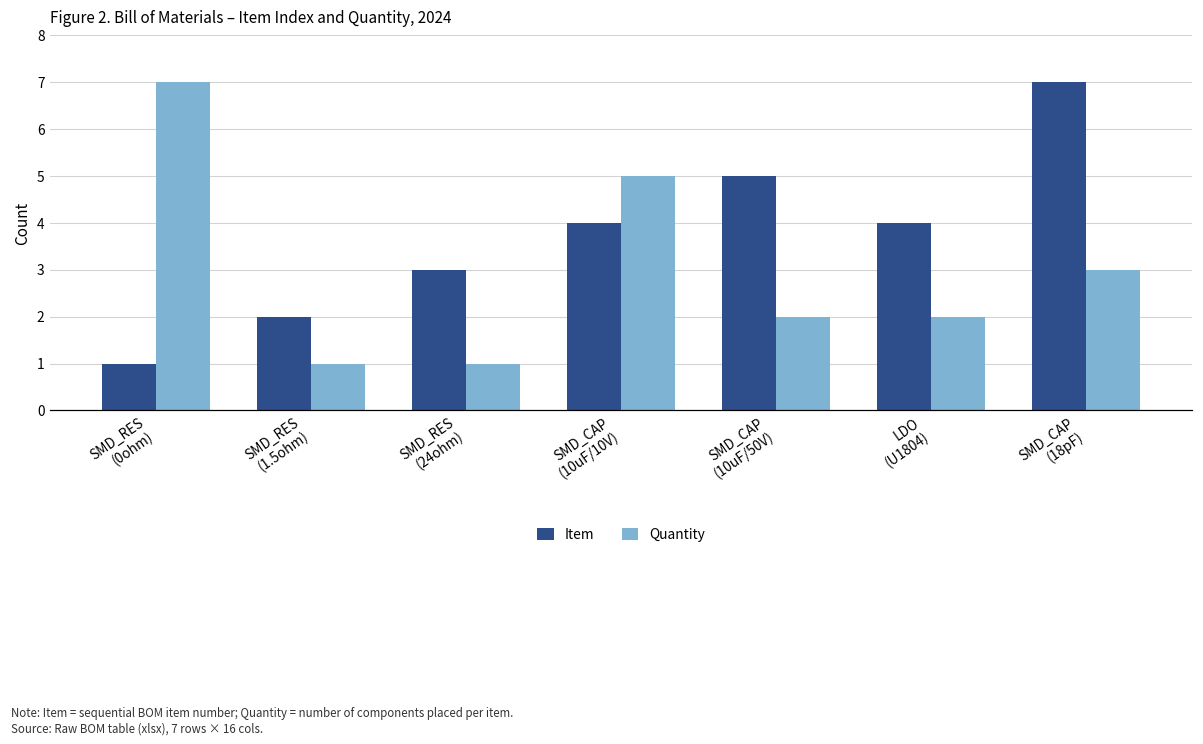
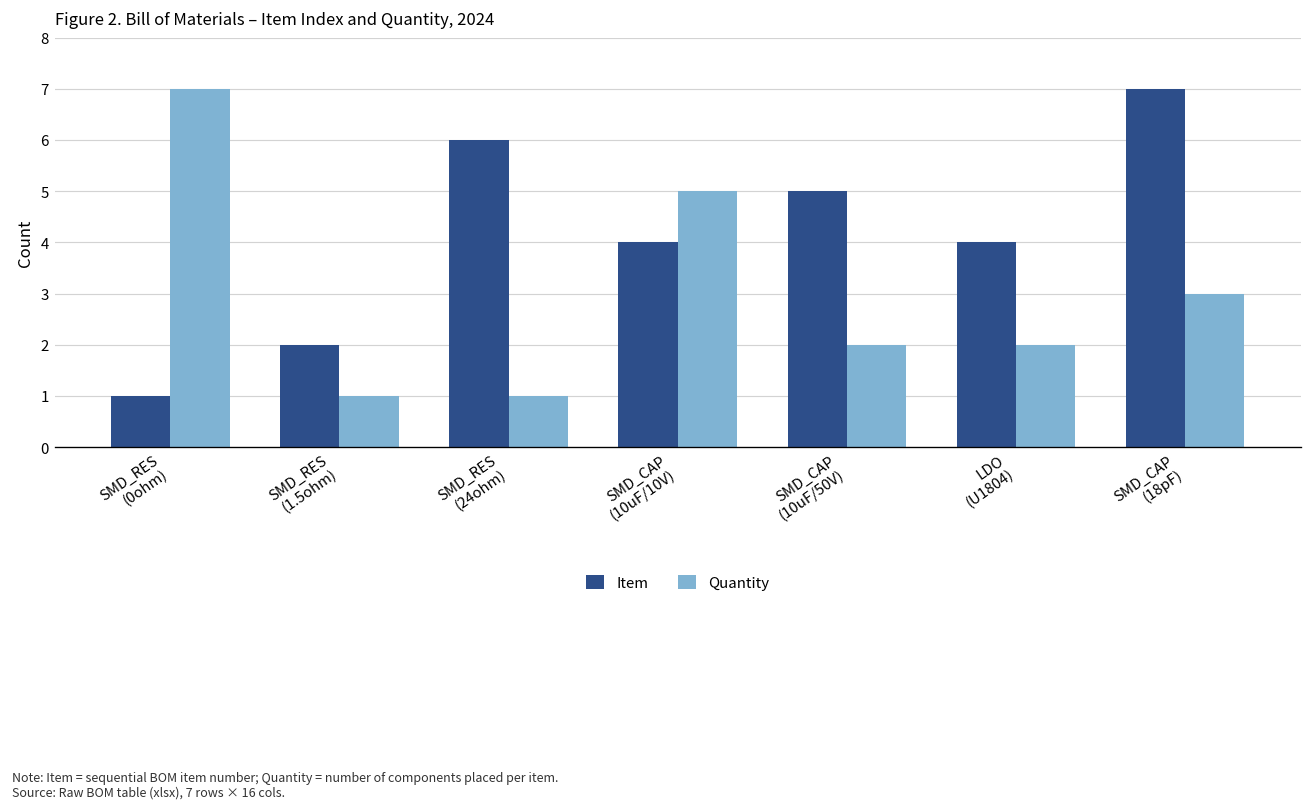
Item, SMD_RES (24ohm): 3 -> 6
